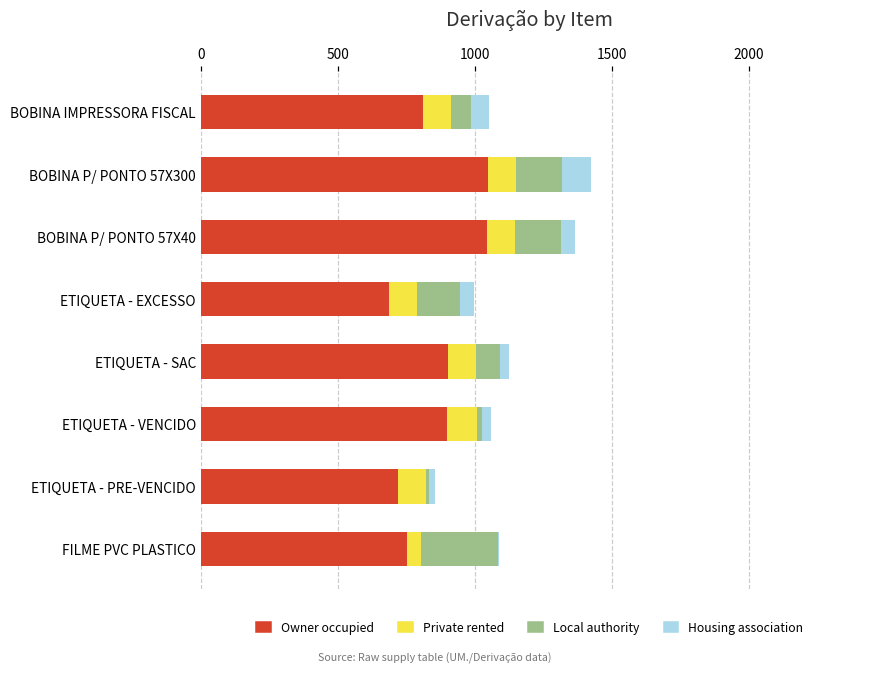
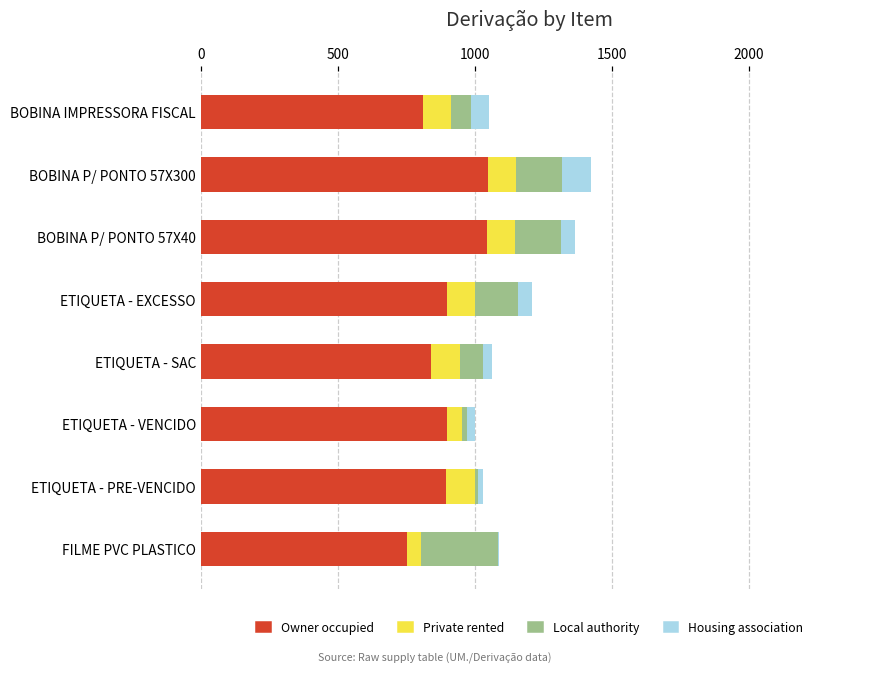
Owner occupied, ETIQUETA - EXCESSO: 690 -> 900
Owner occupied, ETIQUETA - SAC: 900 -> 840
Private rented, ETIQUETA - VENCIDO: 110 -> 50
Owner occupied, ETIQUETA - PRE-VENCIDO: 720 -> 900
